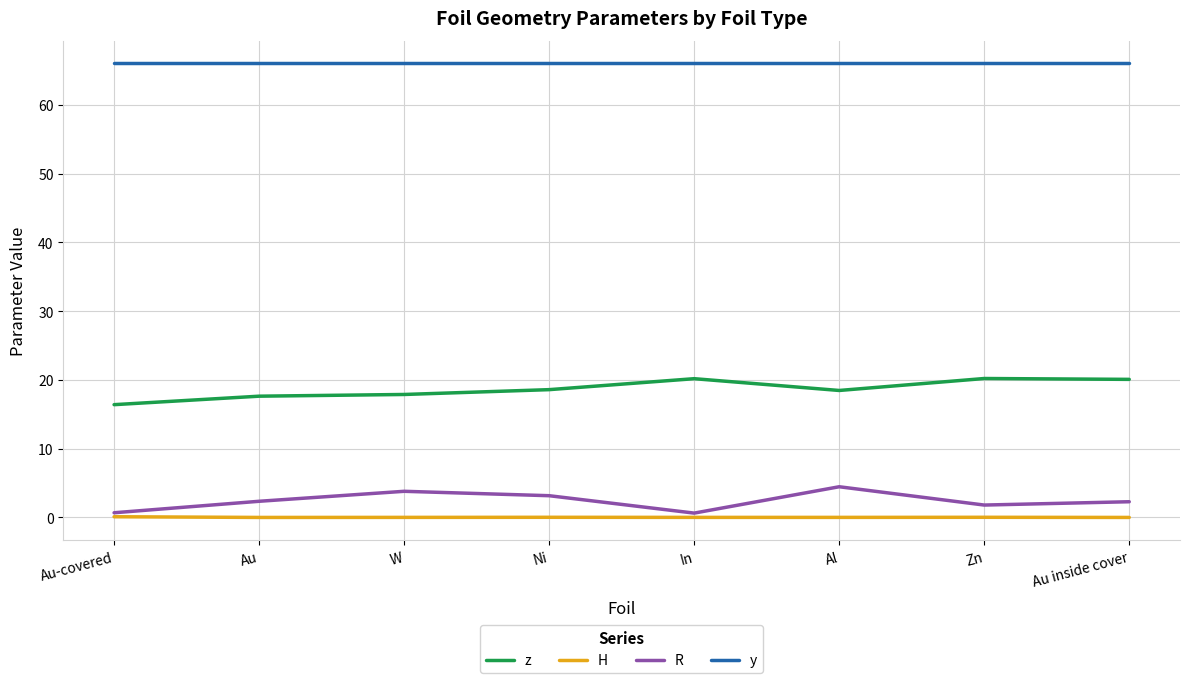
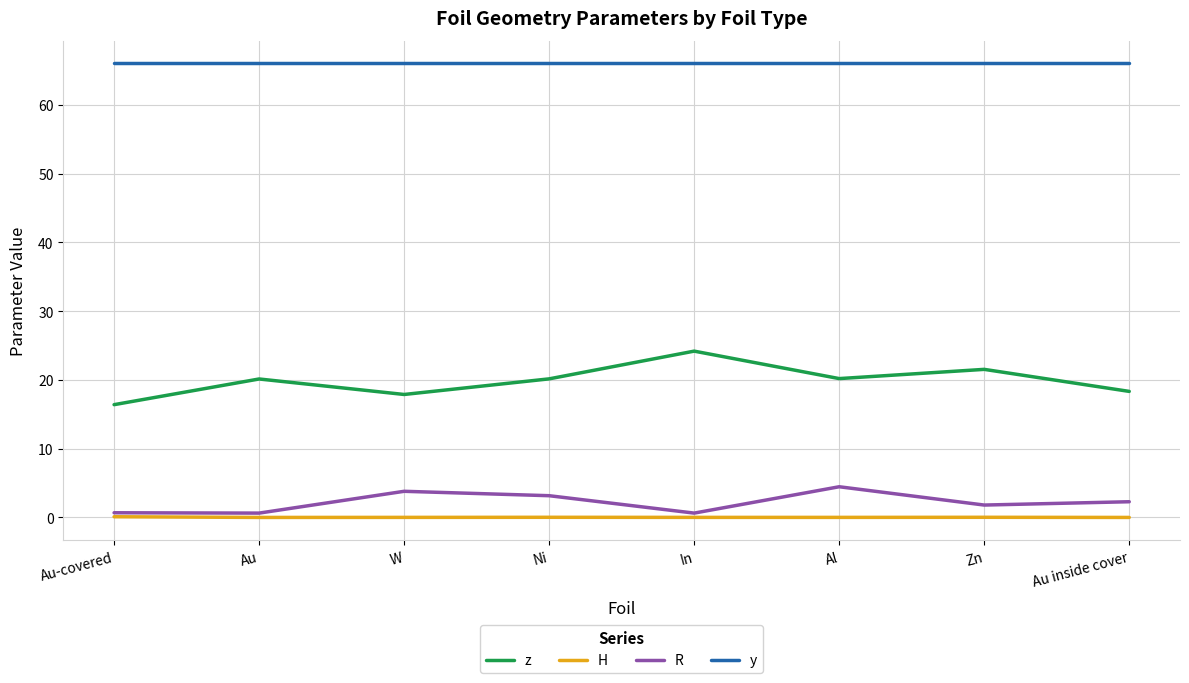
z, Au: 18 -> 20
R, Au: 2 -> 1
z, Ni: 19 -> 20
z, In: 20 -> 24
z, Al: 18 -> 20
z, Zn: 20 -> 22
z, Au inside cover: 20 -> 18
